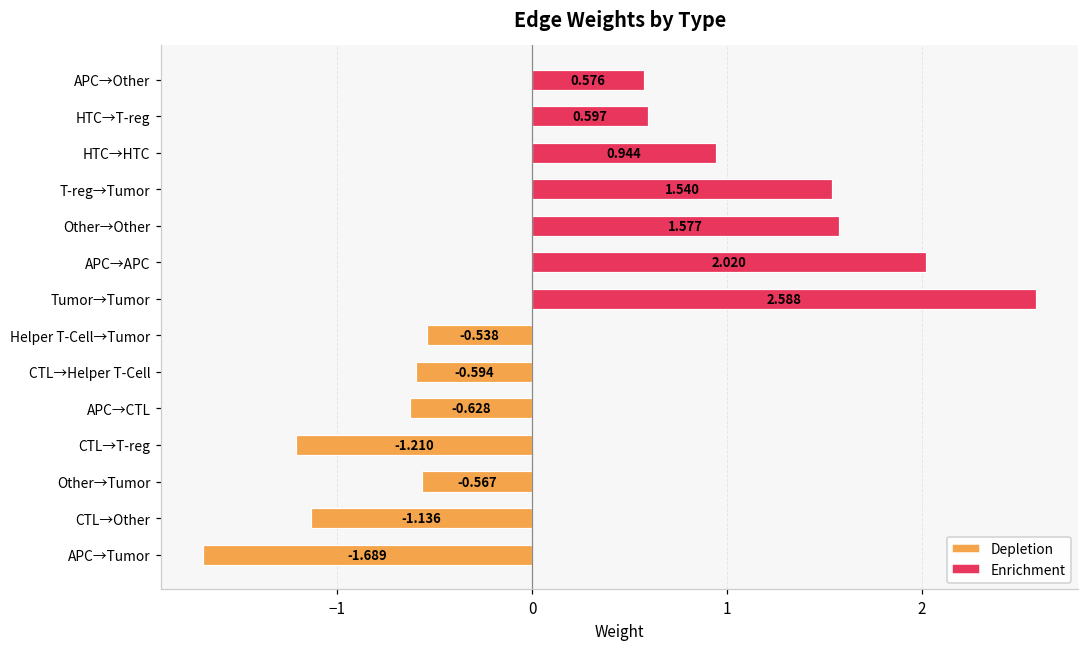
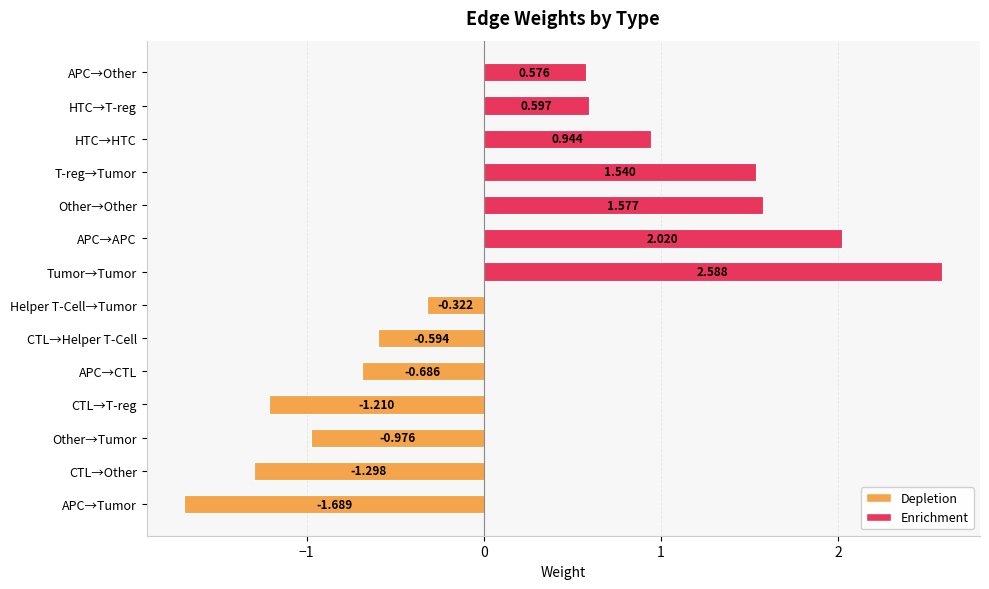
Helper T-Cell→Tumor: -0.538 -> -0.322
APC→CTL: -0.628 -> -0.686
Other→Tumor: -0.567 -> -0.976
CTL→Other: -1.136 -> -1.298
